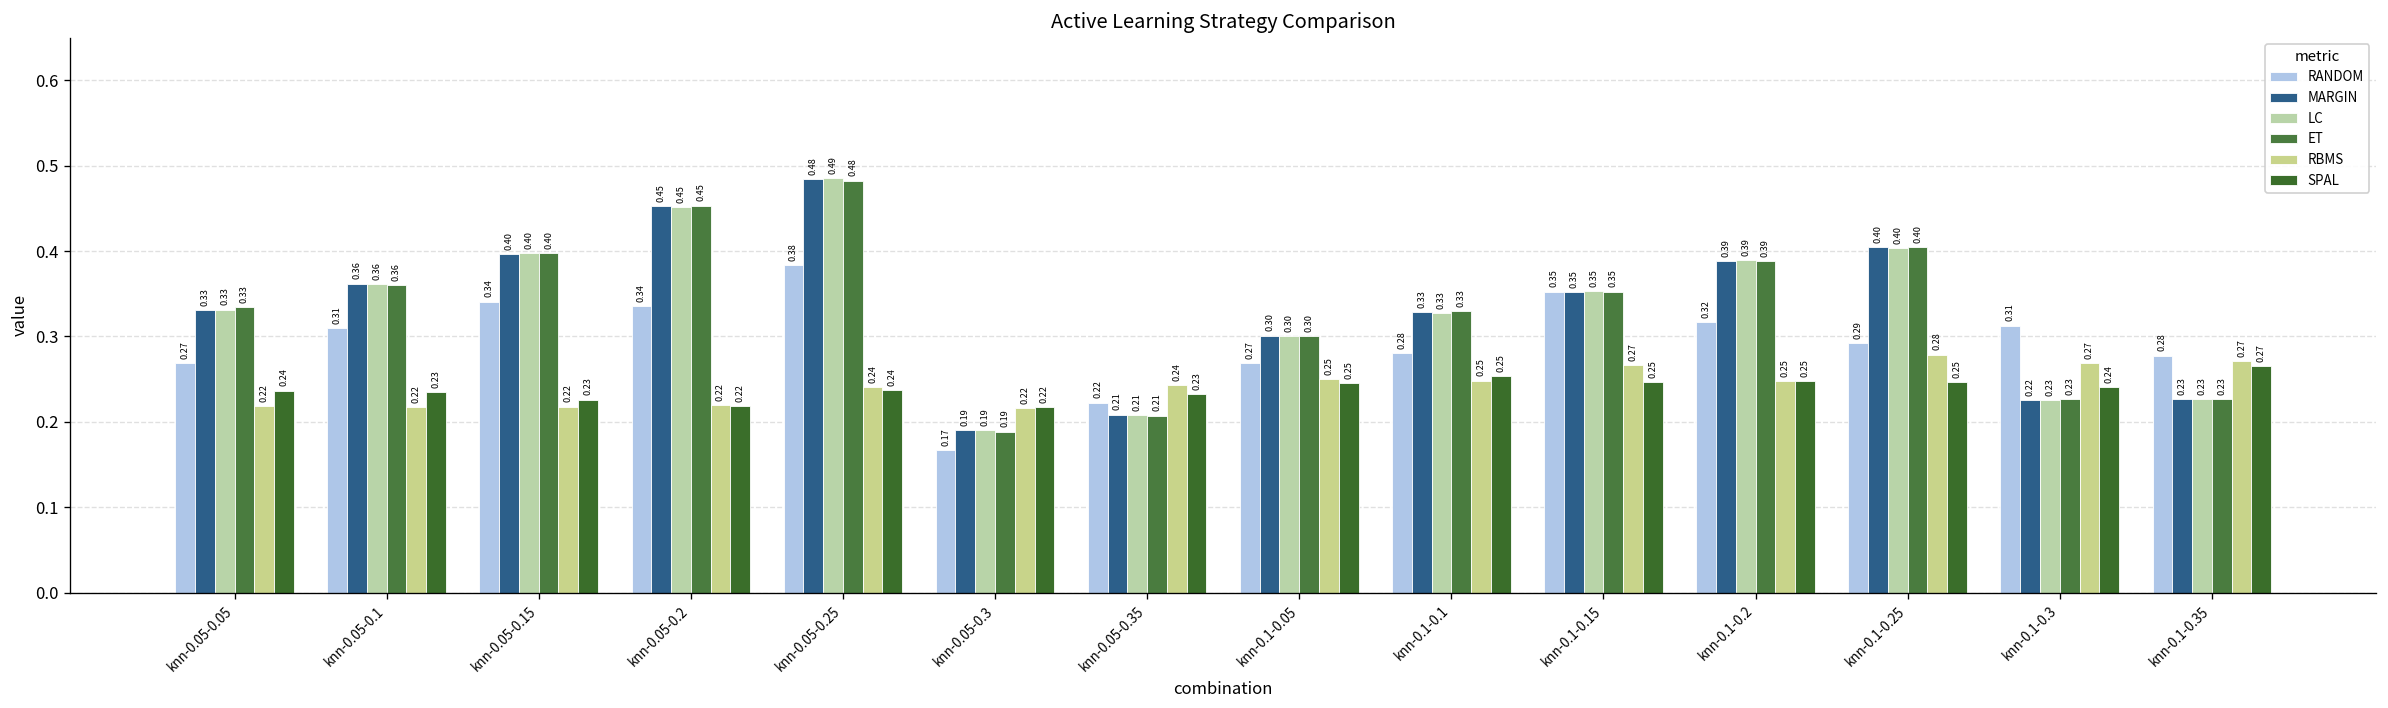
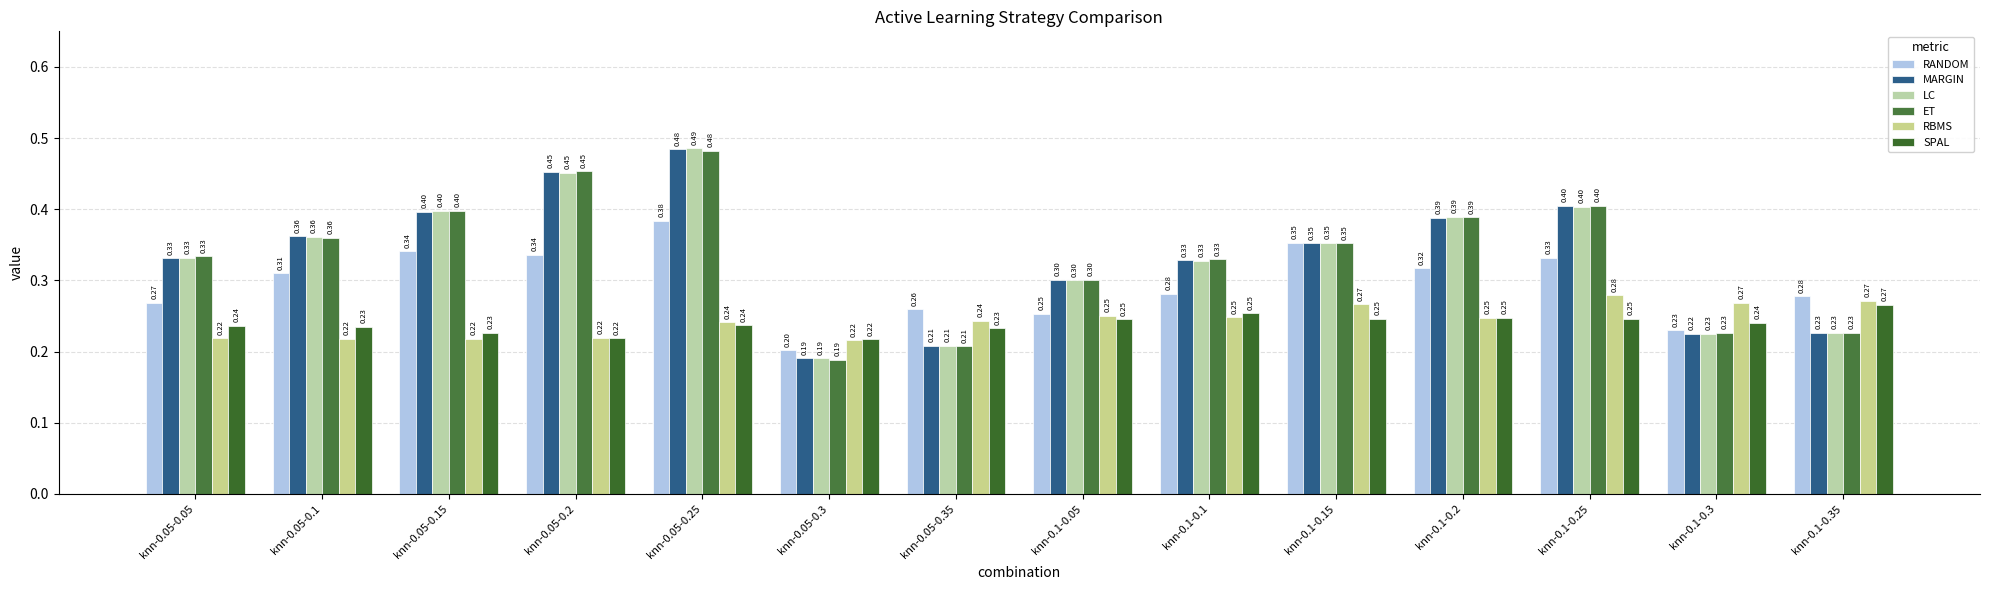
RANDOM, knn-0.05-0.3: 0.17 -> 0.20
RANDOM, knn-0.05-0.35: 0.22 -> 0.26
RANDOM, knn-0.1-0.05: 0.27 -> 0.25
RANDOM, knn-0.1-0.25: 0.29 -> 0.33
RANDOM, knn-0.1-0.3: 0.31 -> 0.23
